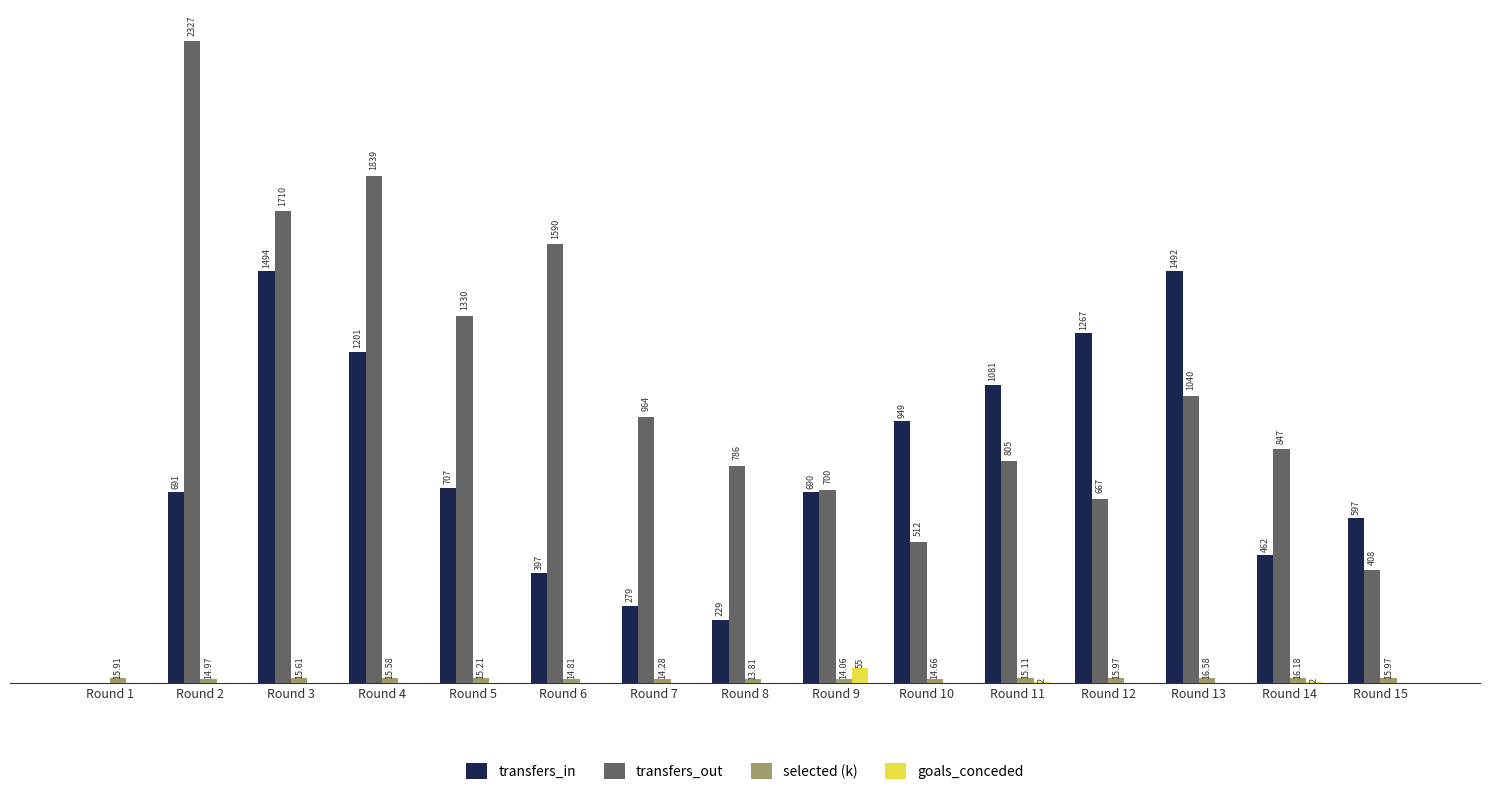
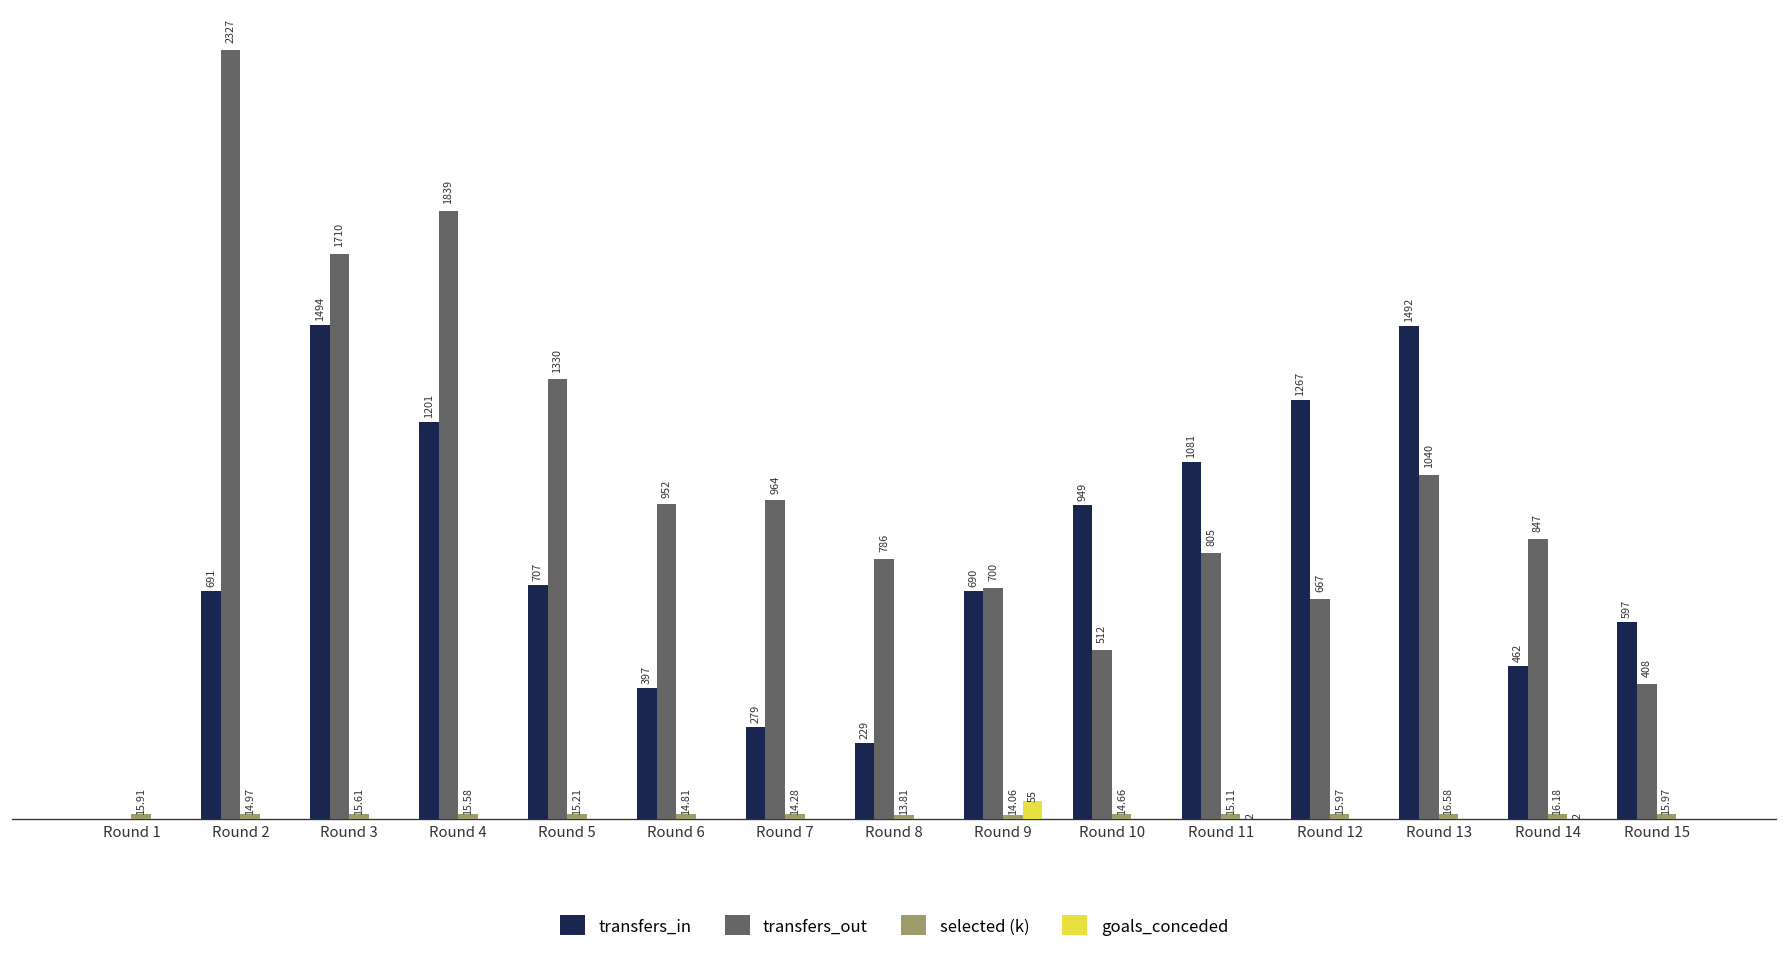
transfers_out, Round 6: 1590 -> 952
